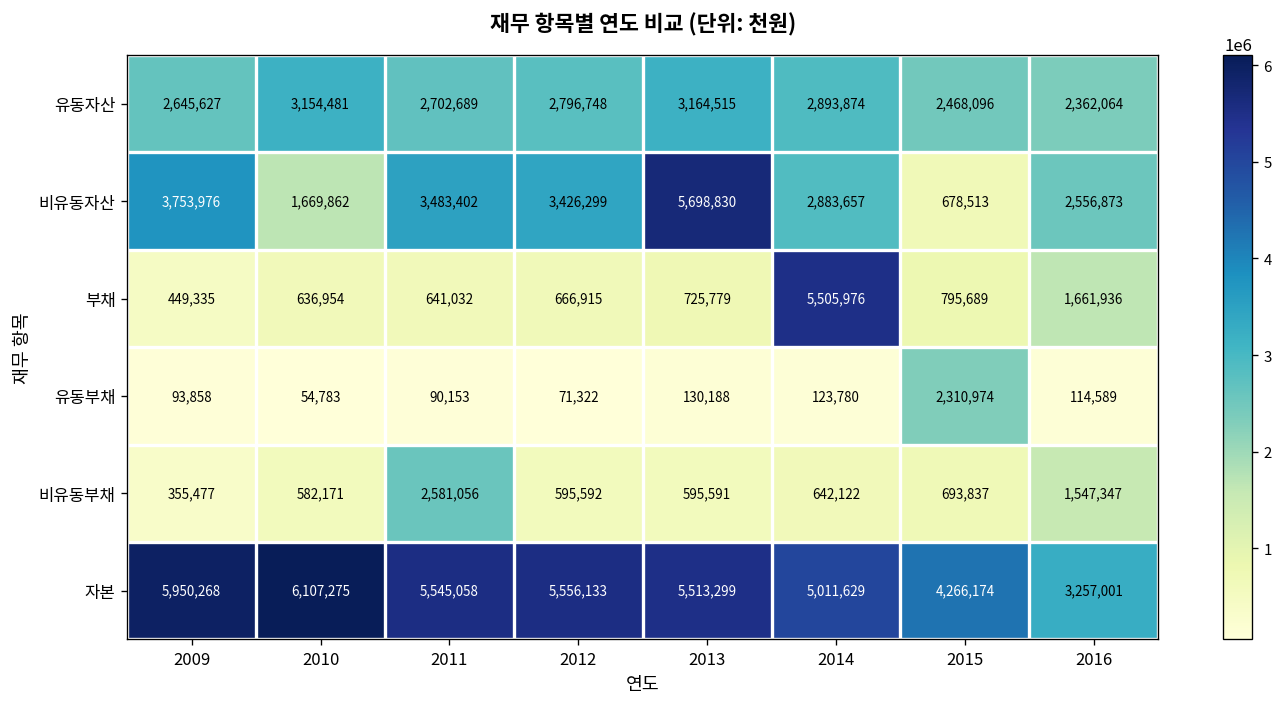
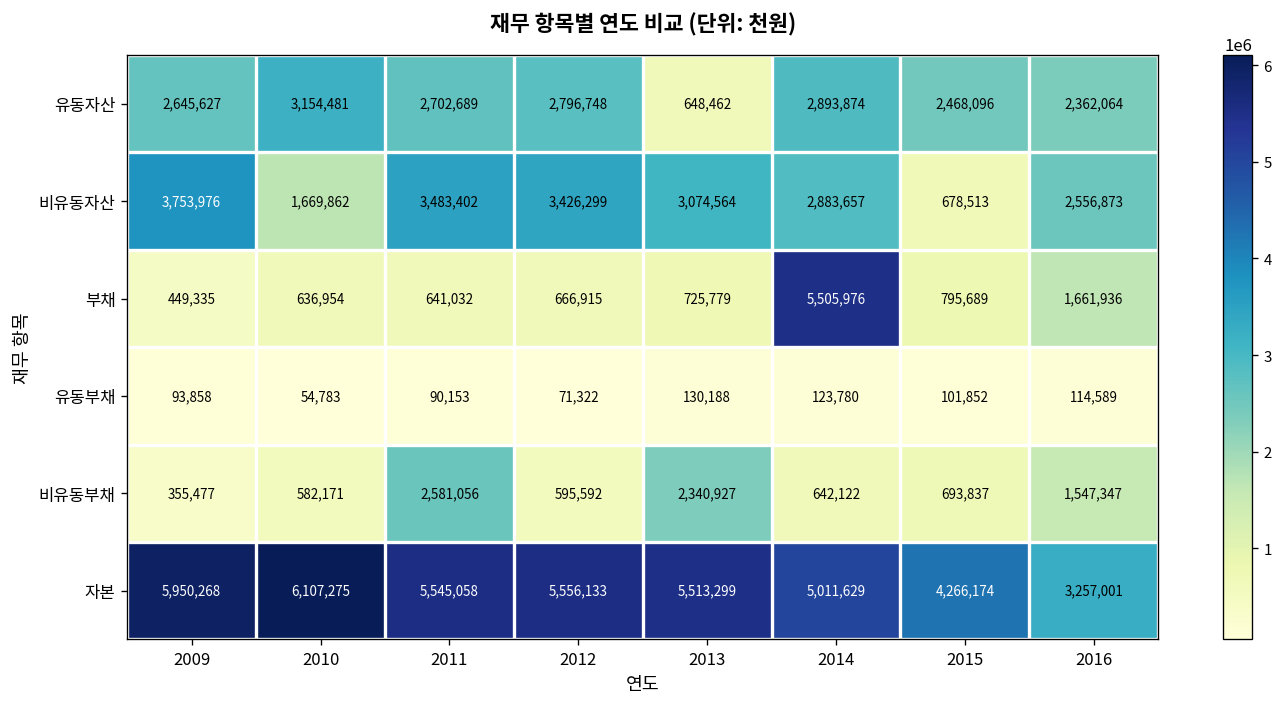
유동자산, 2013: 3,164,515 -> 648,462
비유동자산, 2013: 5,698,830 -> 3,074,564
유동부채, 2015: 2,310,974 -> 101,852
비유동부채, 2013: 595,591 -> 2,340,927
